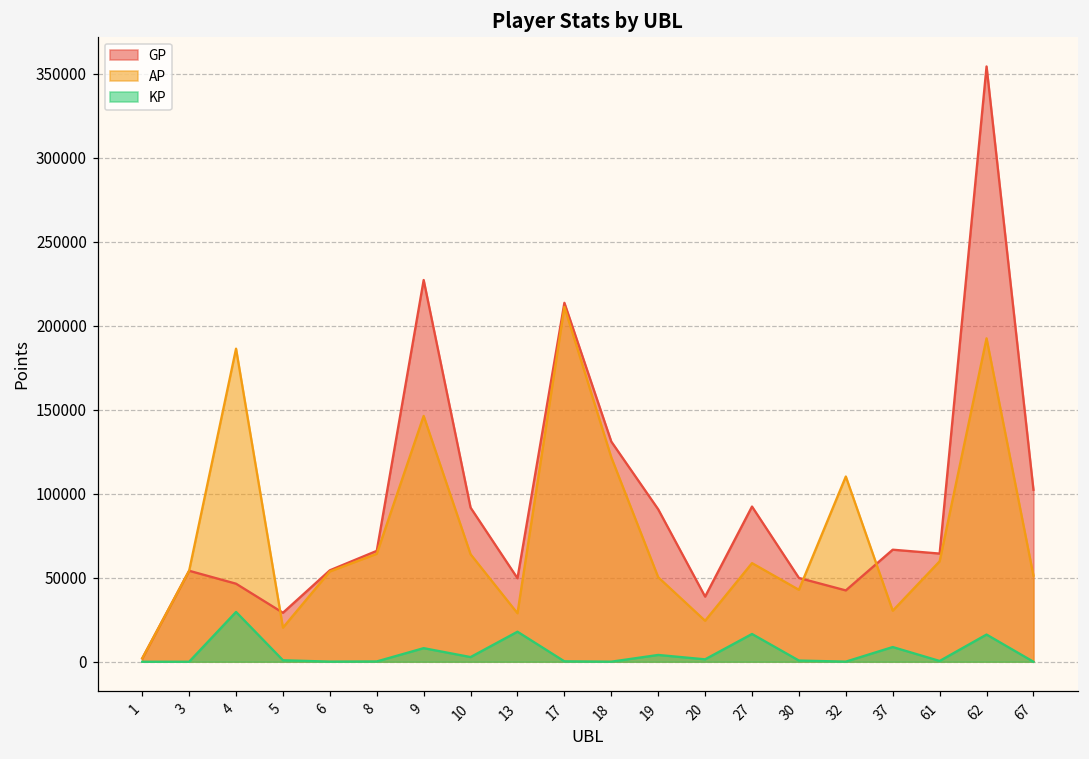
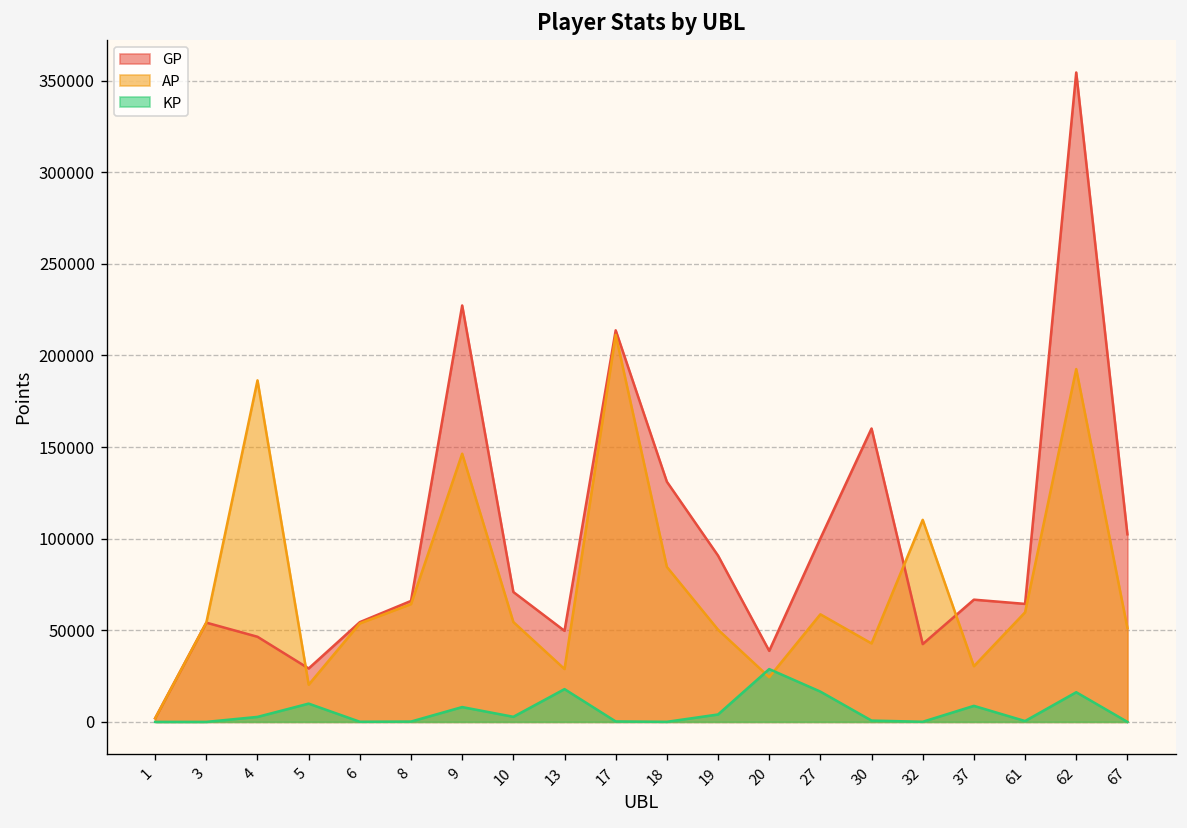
KP, 4: 30000 -> 3000
KP, 5: 1000 -> 10000
GP, 10: 92000 -> 71000
AP, 10: 64000 -> 55000
AP, 18: 122000 -> 85000
KP, 20: 1000 -> 29000
GP, 27: 92000 -> 100000
GP, 30: 50000 -> 160000
